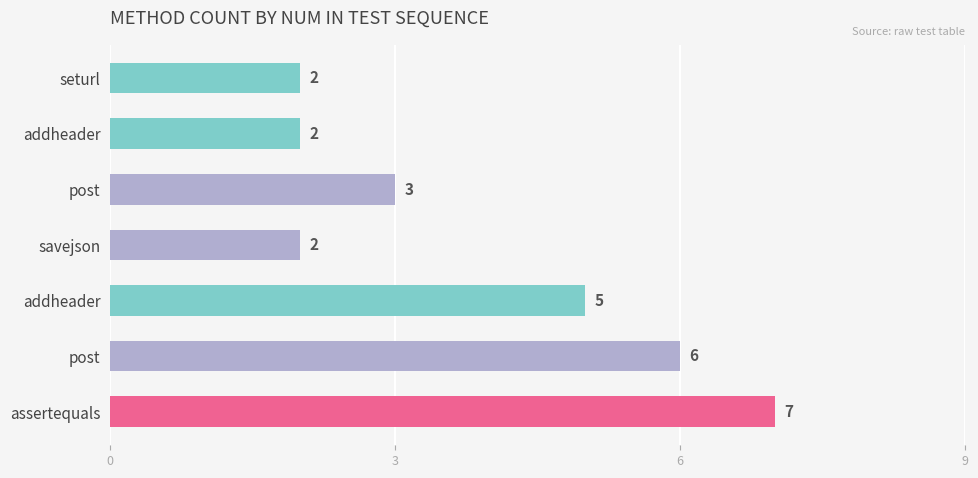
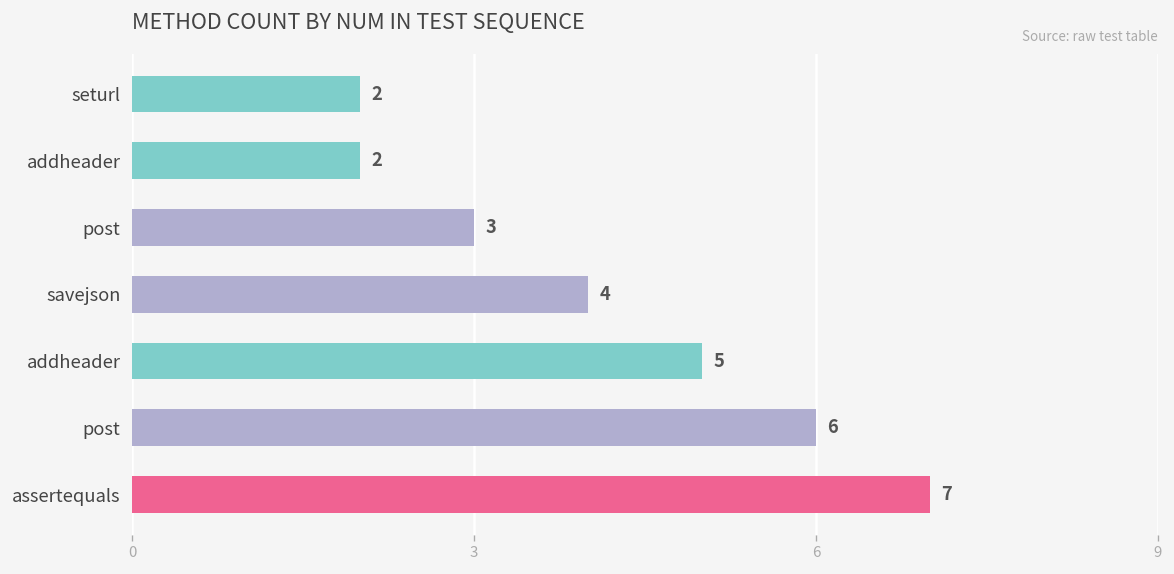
savejson: 2 -> 4
